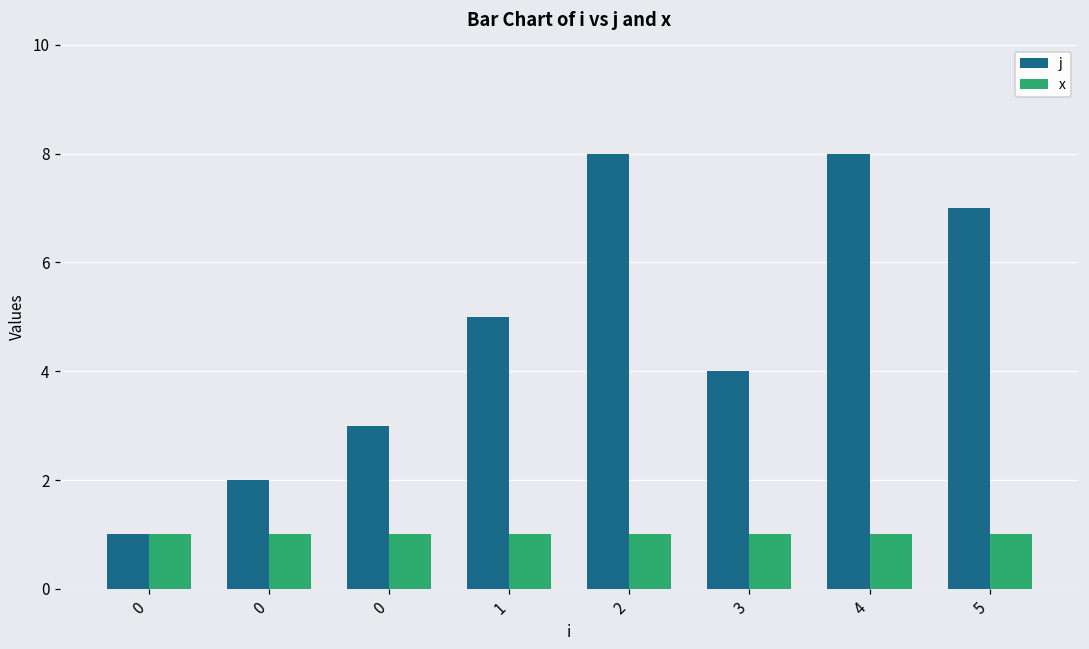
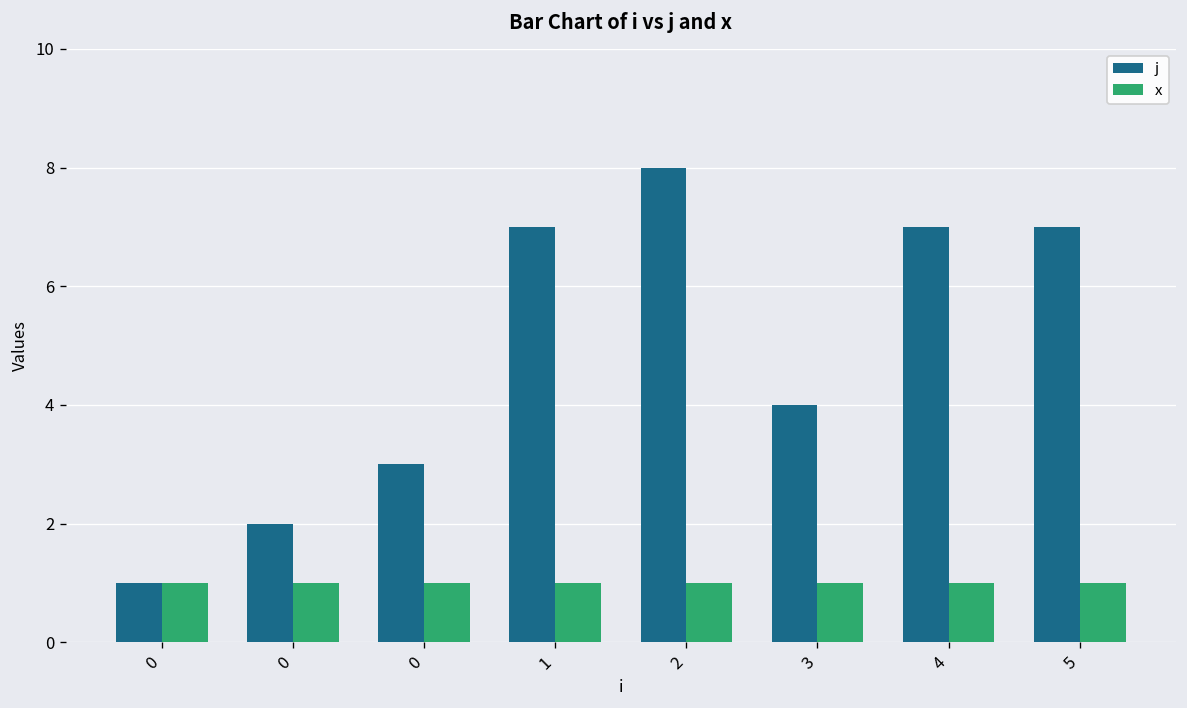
j, 1: 5 -> 7
j, 4: 8 -> 7
